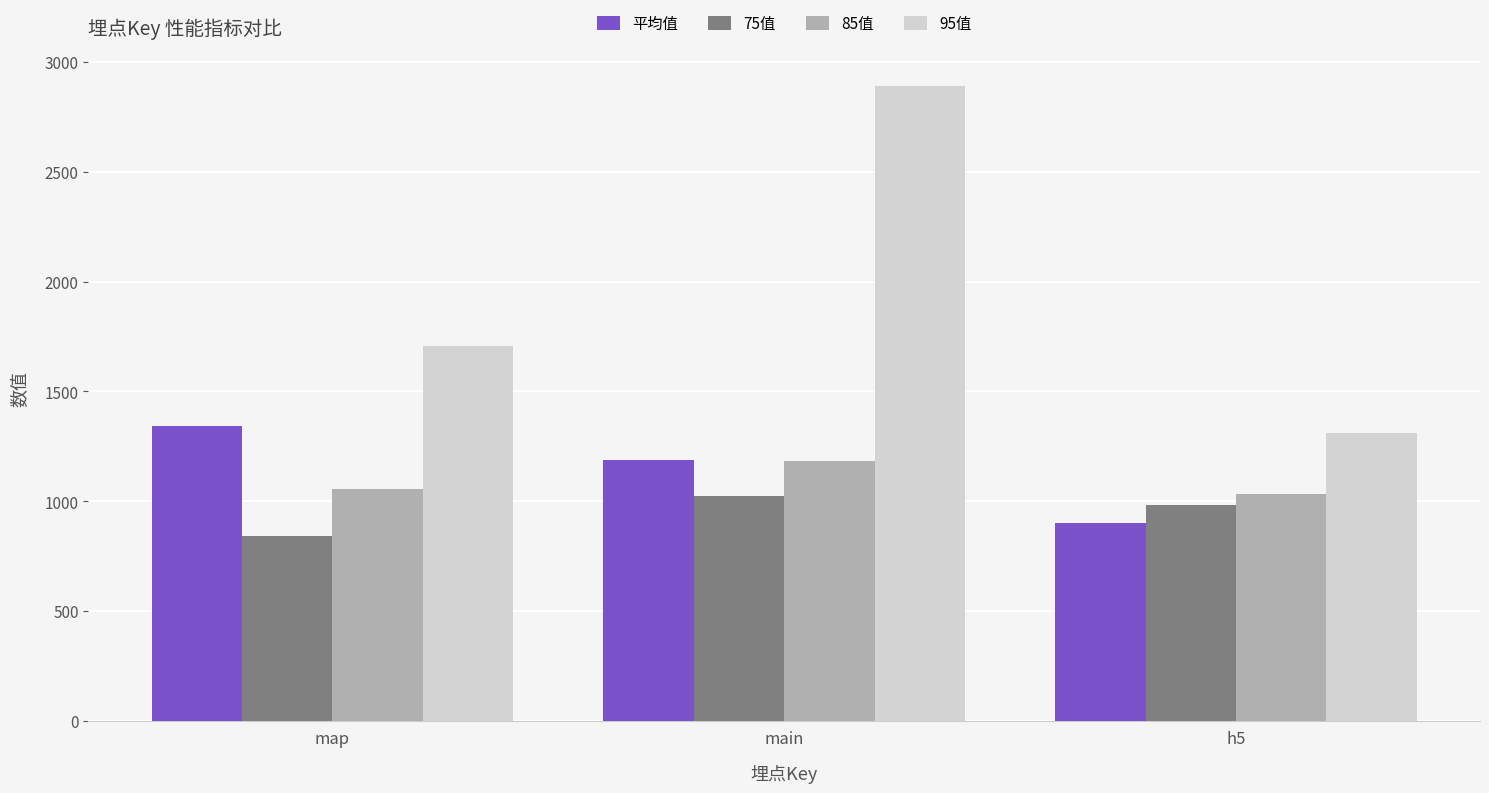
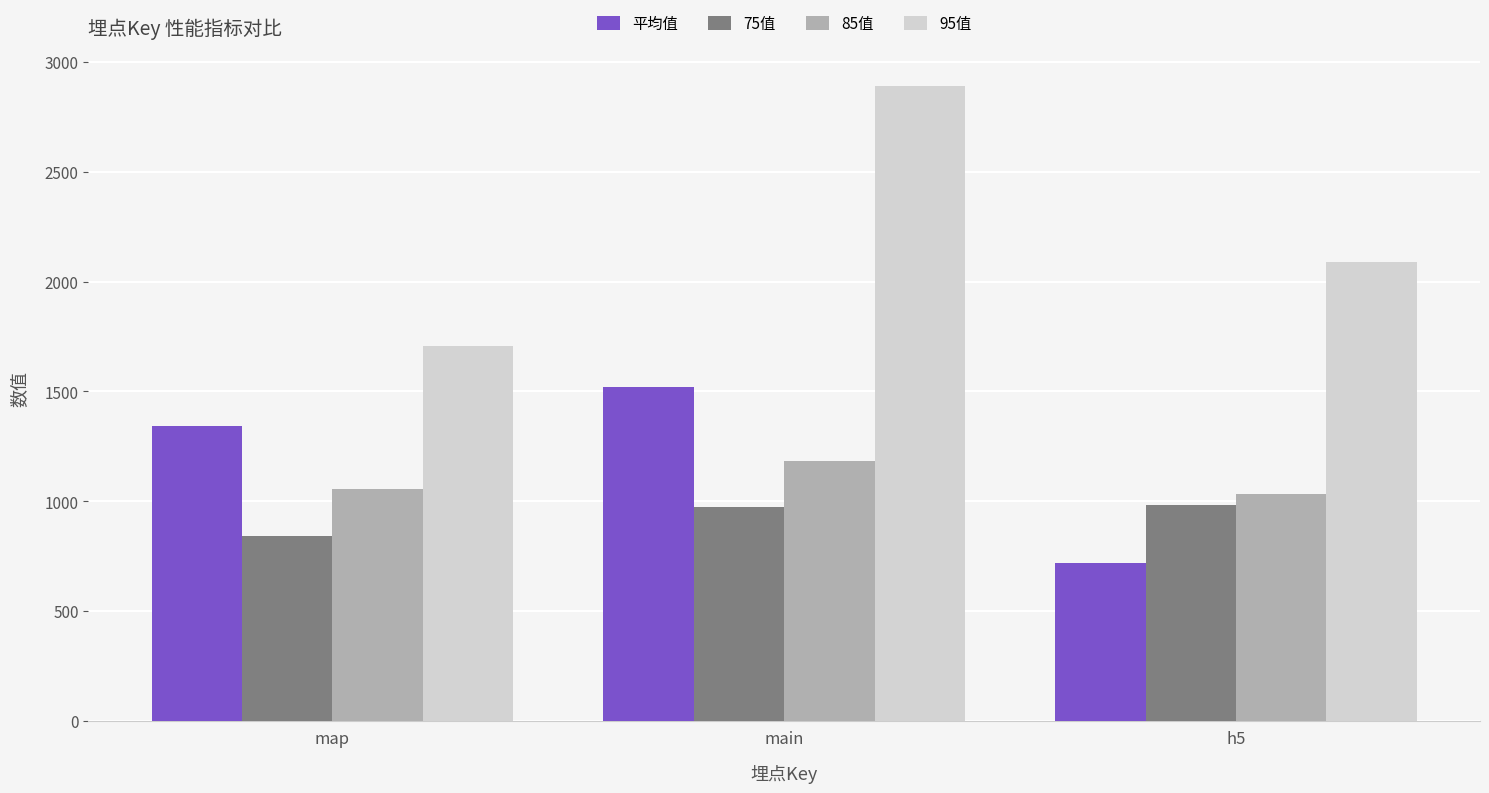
平均值, main: 1190 -> 1520
75值, main: 1020 -> 970
平均值, h5: 900 -> 720
95值, h5: 1310 -> 2090
